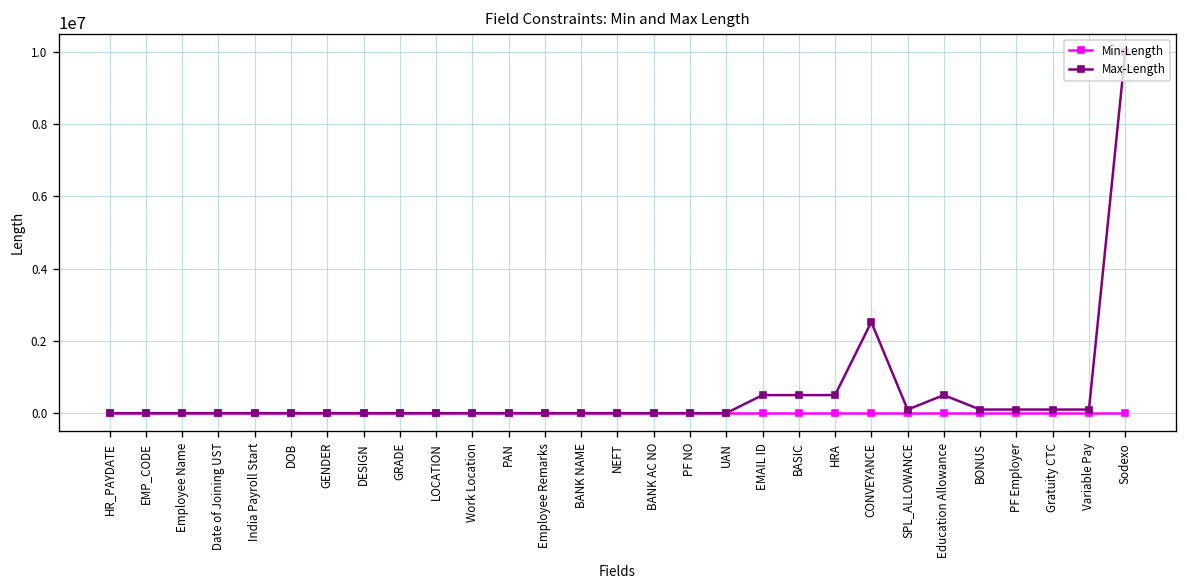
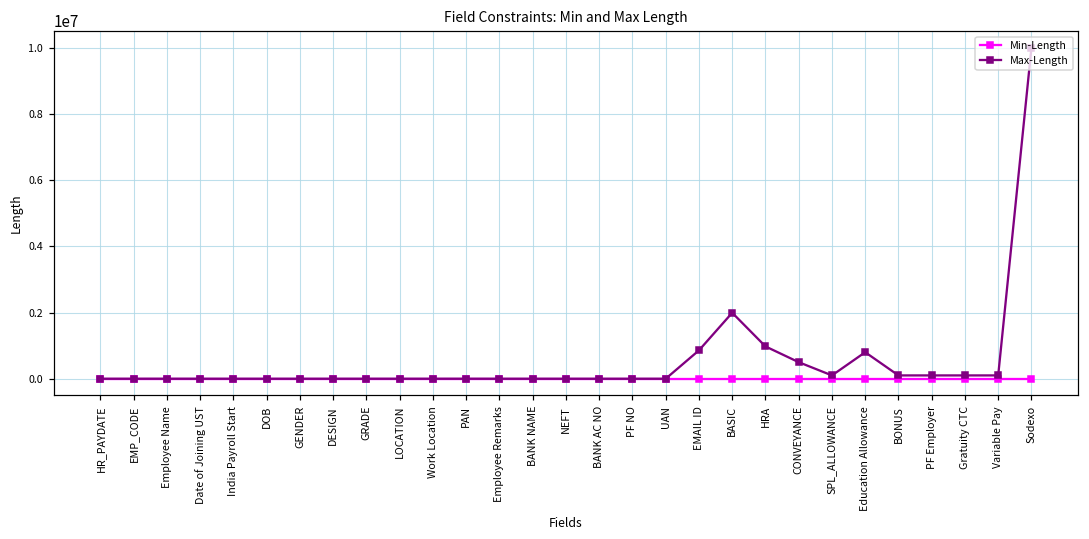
Max-Length, EMAIL ID: 500000 -> 900000
Max-Length, BASIC: 500000 -> 2000000
Max-Length, HRA: 500000 -> 1000000
Max-Length, CONVEYANCE: 2500000 -> 500000
Max-Length, Education Allowance: 500000 -> 800000
